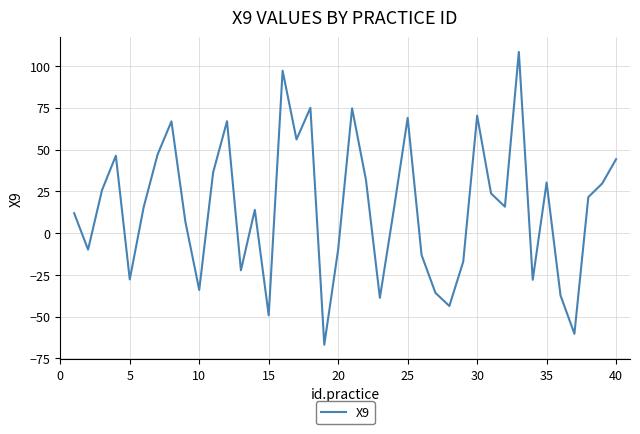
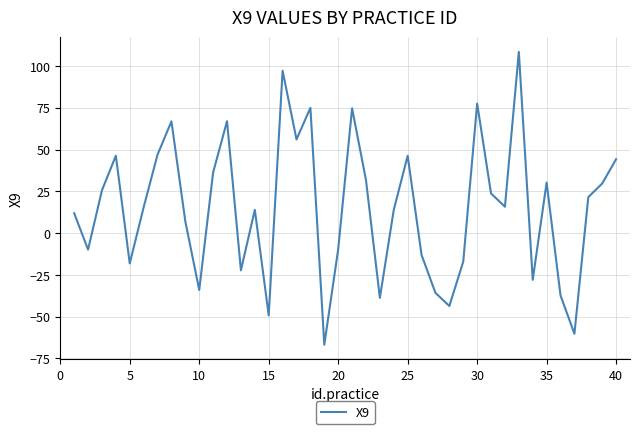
5: -28 -> -18
25: 69 -> 46
30: 70 -> 77
